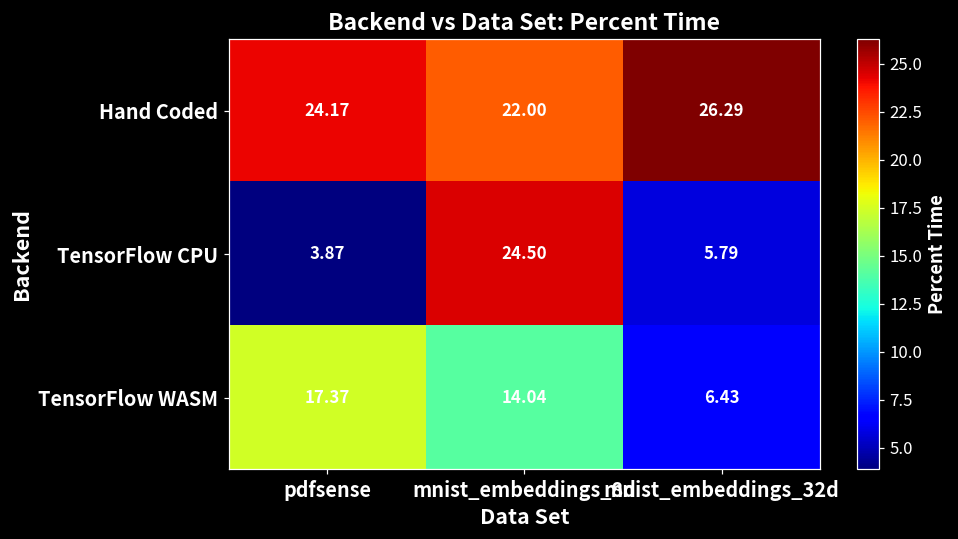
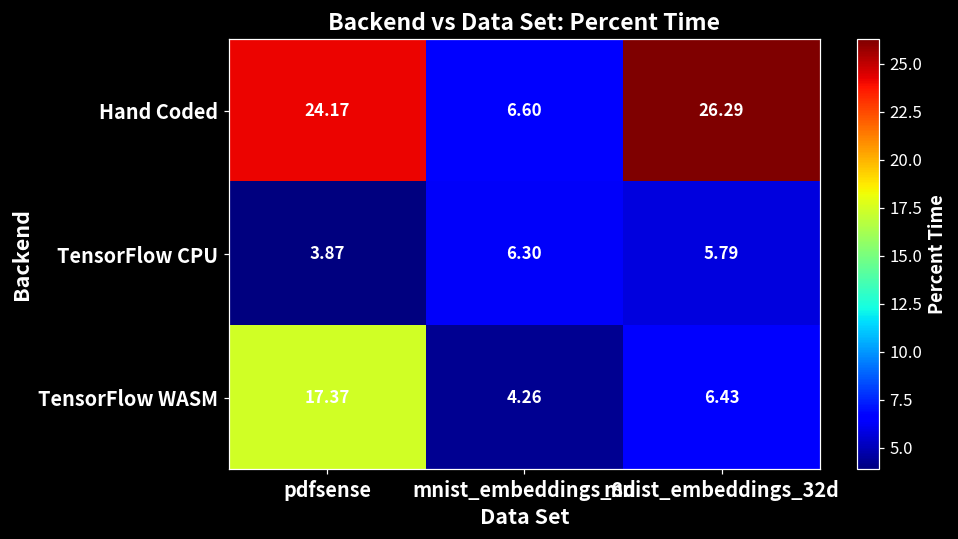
Hand Coded, mnist_embeddings_8d: 22.00 -> 6.60
TensorFlow CPU, mnist_embeddings_8d: 24.50 -> 6.30
TensorFlow WASM, mnist_embeddings_8d: 14.04 -> 4.26
